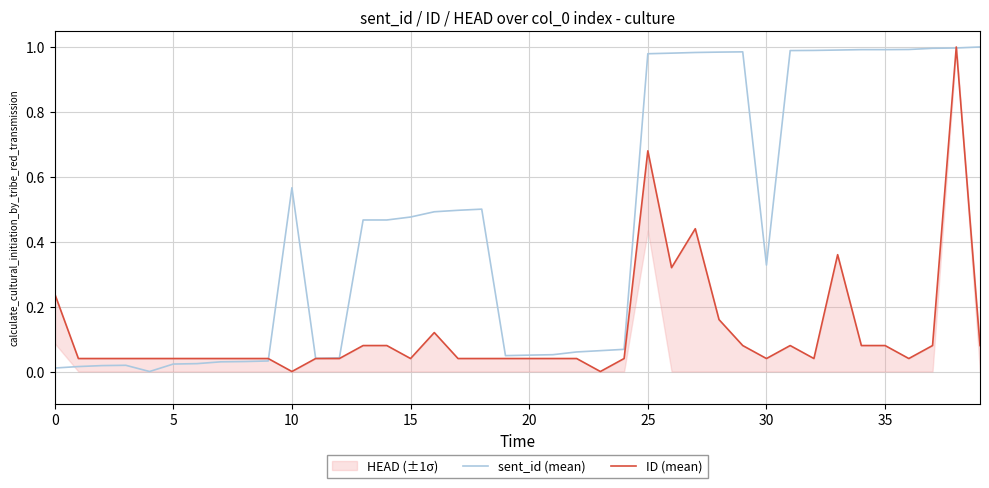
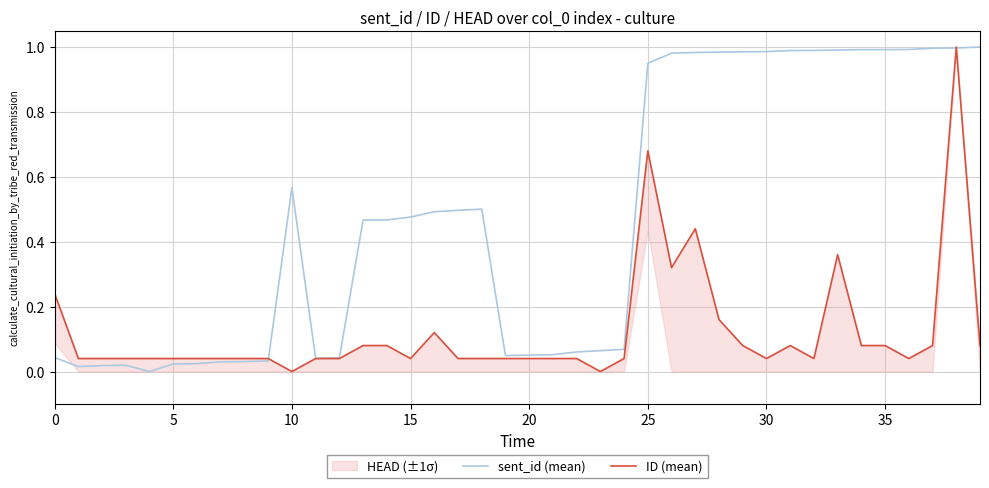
sent_id (mean), 0: 0.01 -> 0.04
sent_id (mean), 25: 0.98 -> 0.95
sent_id (mean), 30: 0.33 -> 0.99
